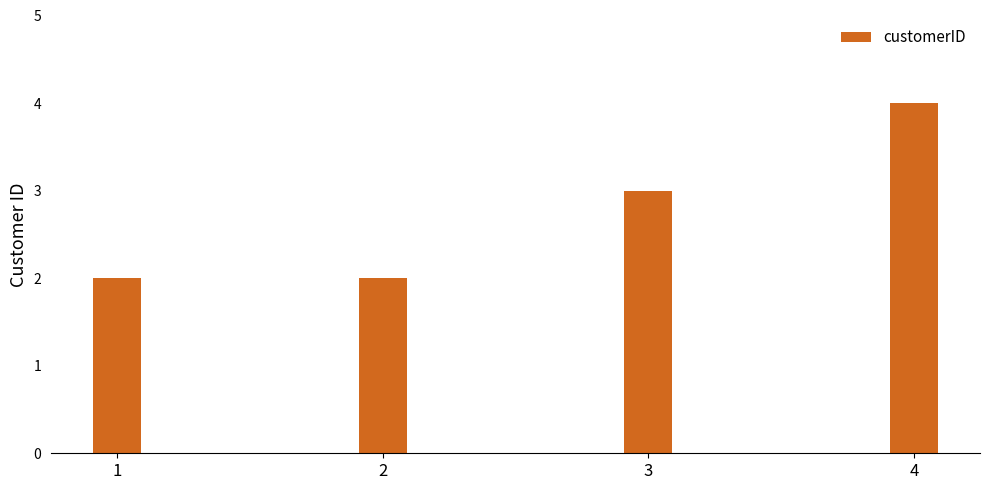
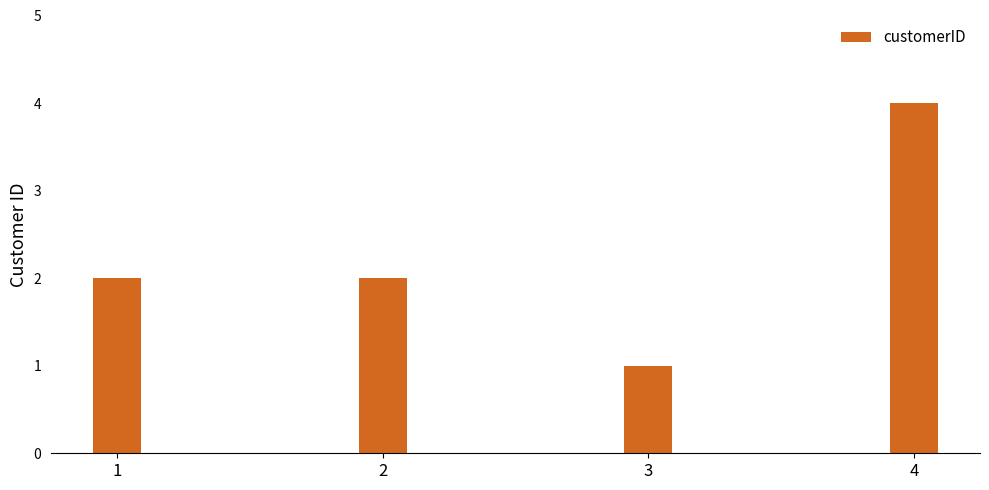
3: 3 -> 1
